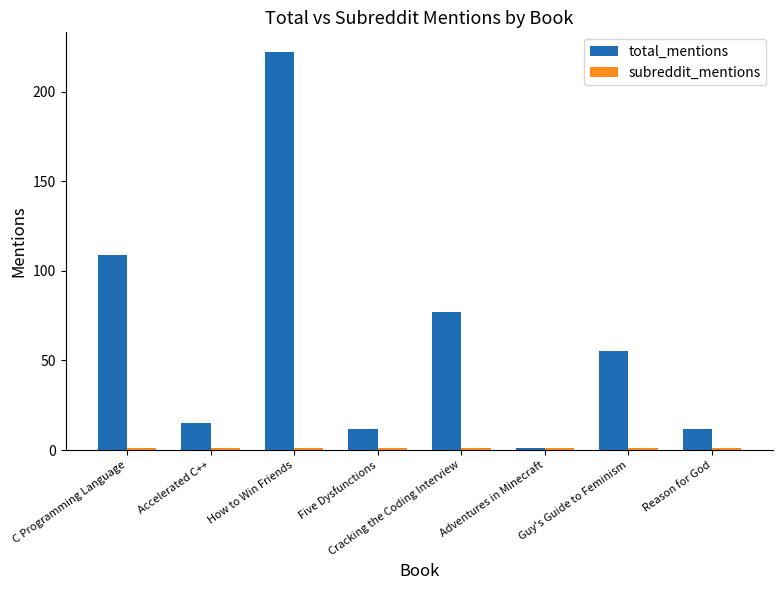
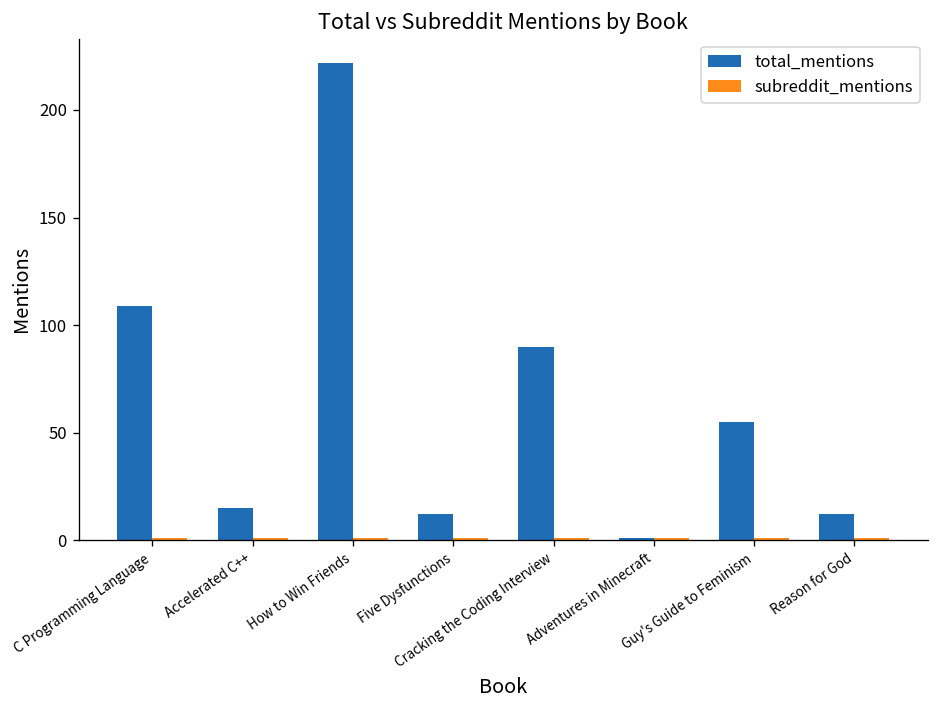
total_mentions, Cracking the Coding Interview: 77 -> 90
